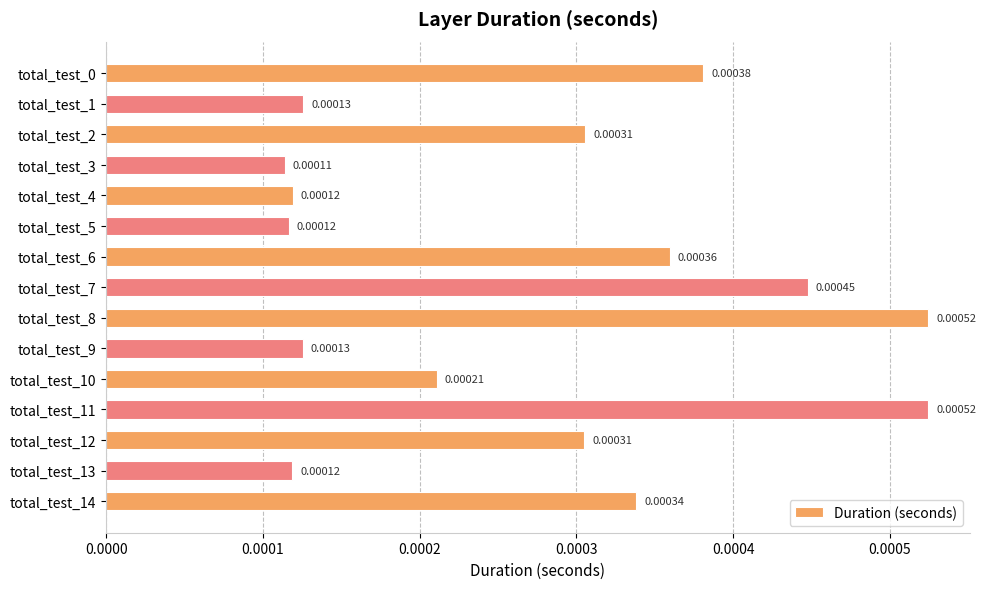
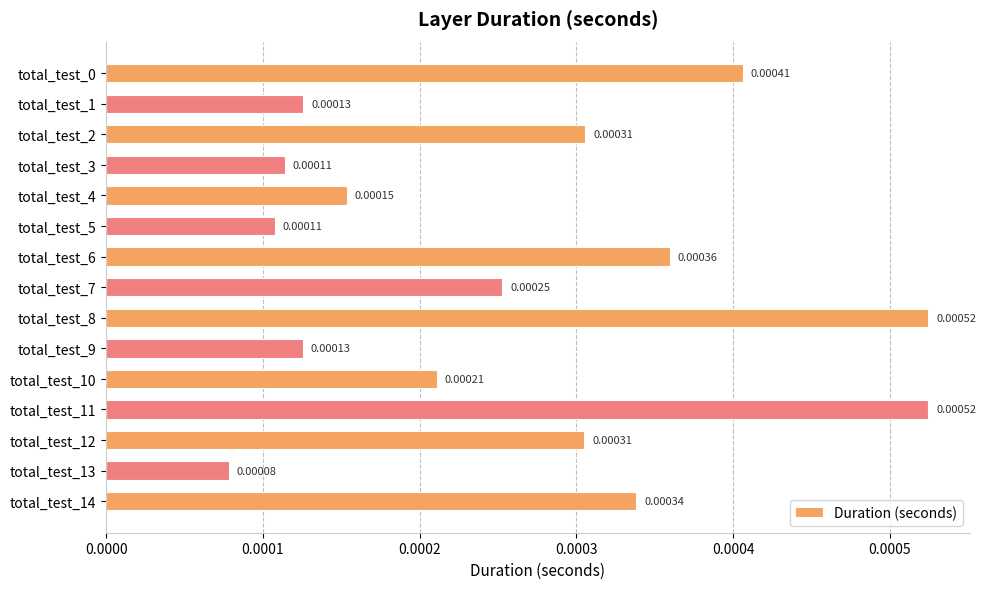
total_test_0: 0.00038 -> 0.00041
total_test_4: 0.00012 -> 0.00015
total_test_5: 0.00012 -> 0.00011
total_test_7: 0.00045 -> 0.00025
total_test_13: 0.00012 -> 0.00008
